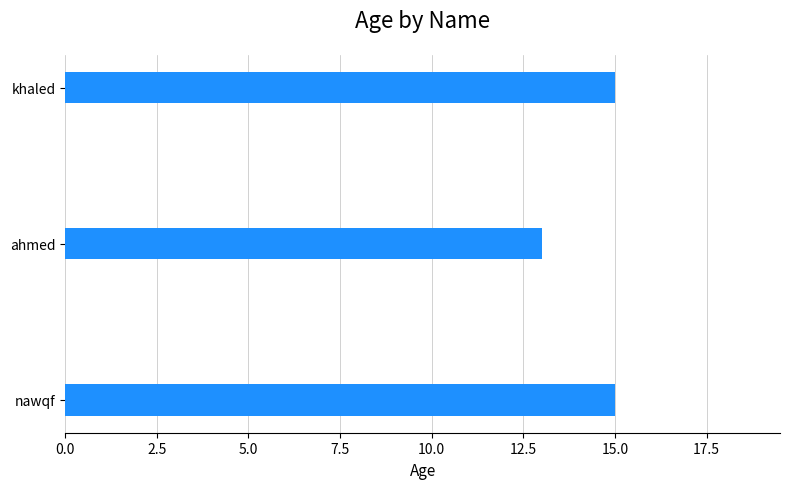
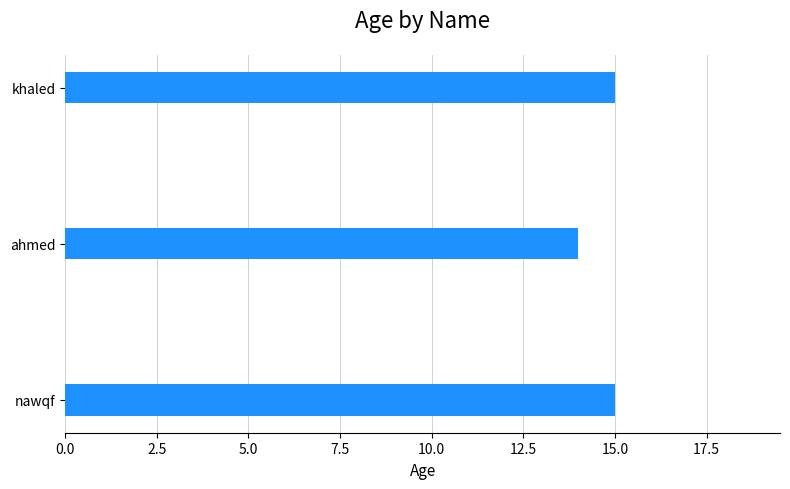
ahmed: 13 -> 14
